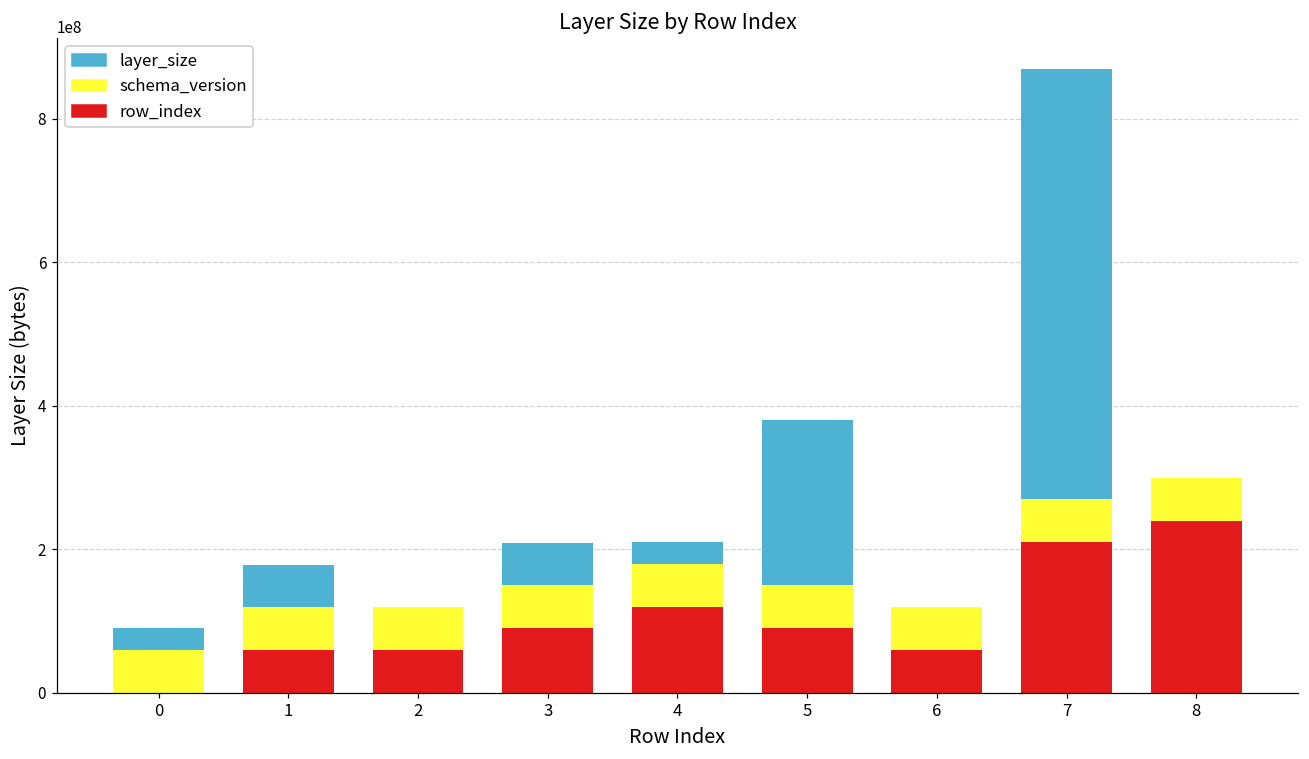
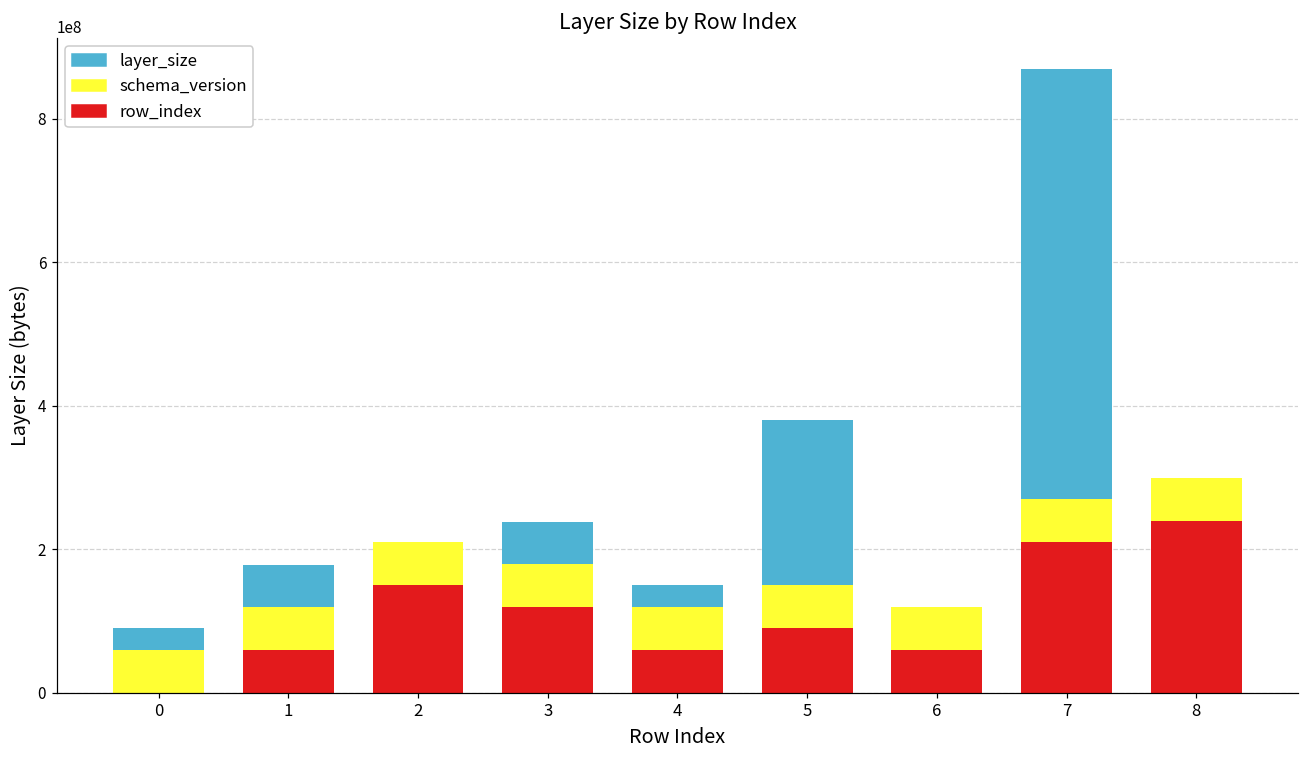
row_index, 2: 60000000 -> 150000000
row_index, 3: 90000000 -> 120000000
row_index, 4: 120000000 -> 60000000
